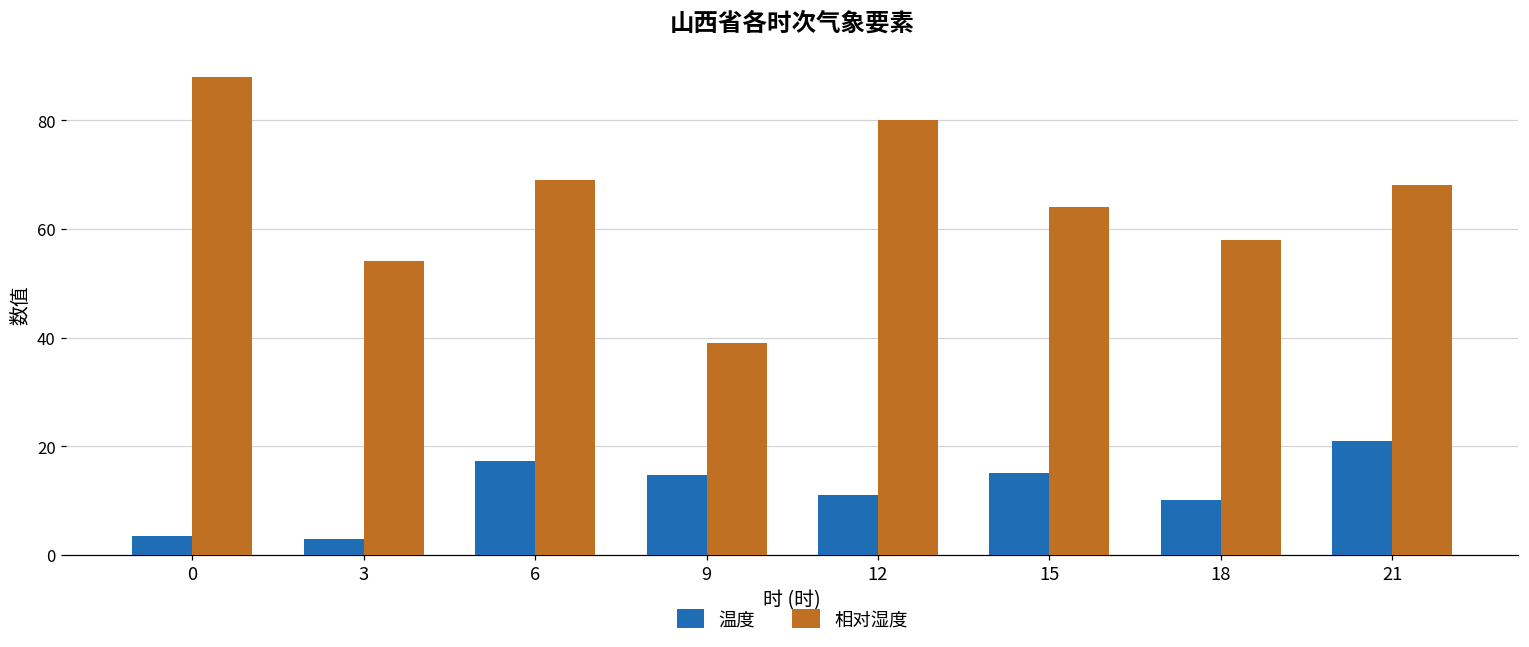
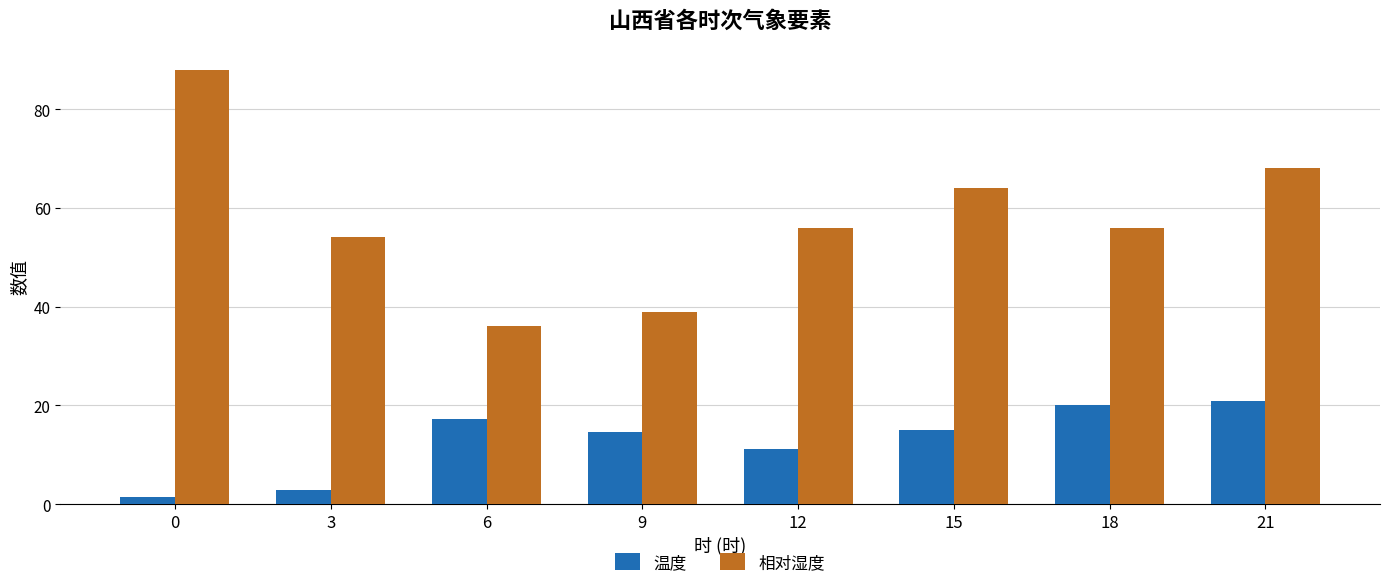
温度, 0: 4 -> 2
相对湿度, 6: 69 -> 36
相对湿度, 12: 80 -> 56
温度, 18: 10 -> 20
相对湿度, 18: 58 -> 56
